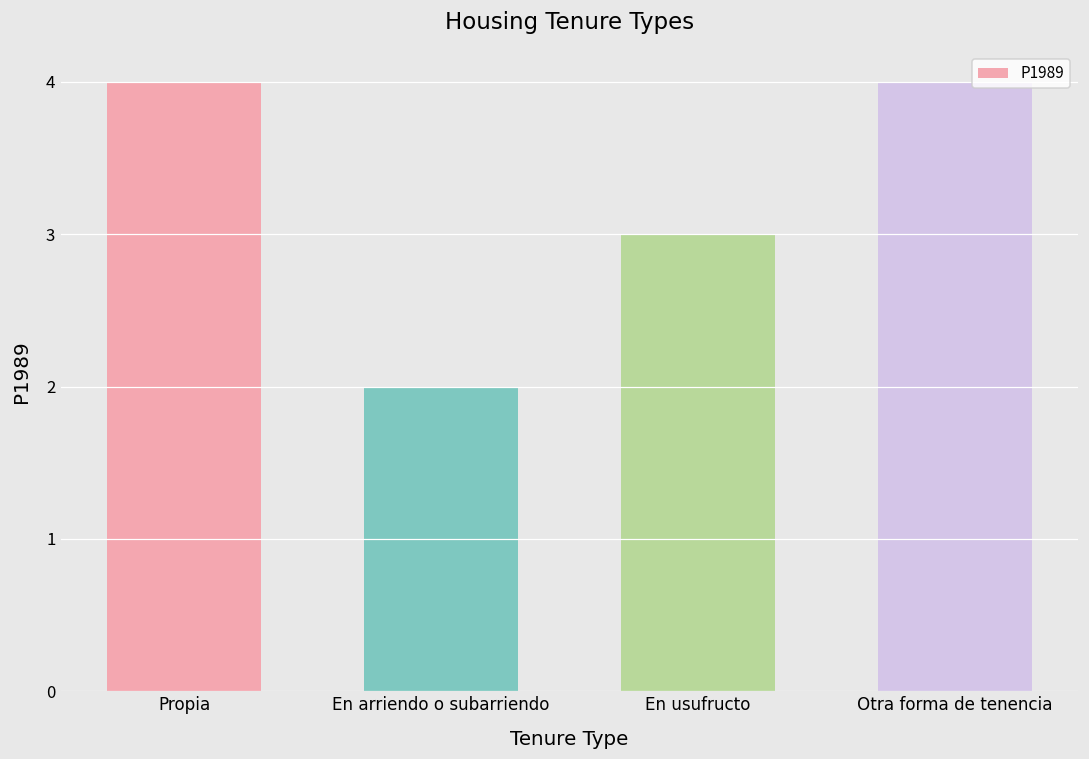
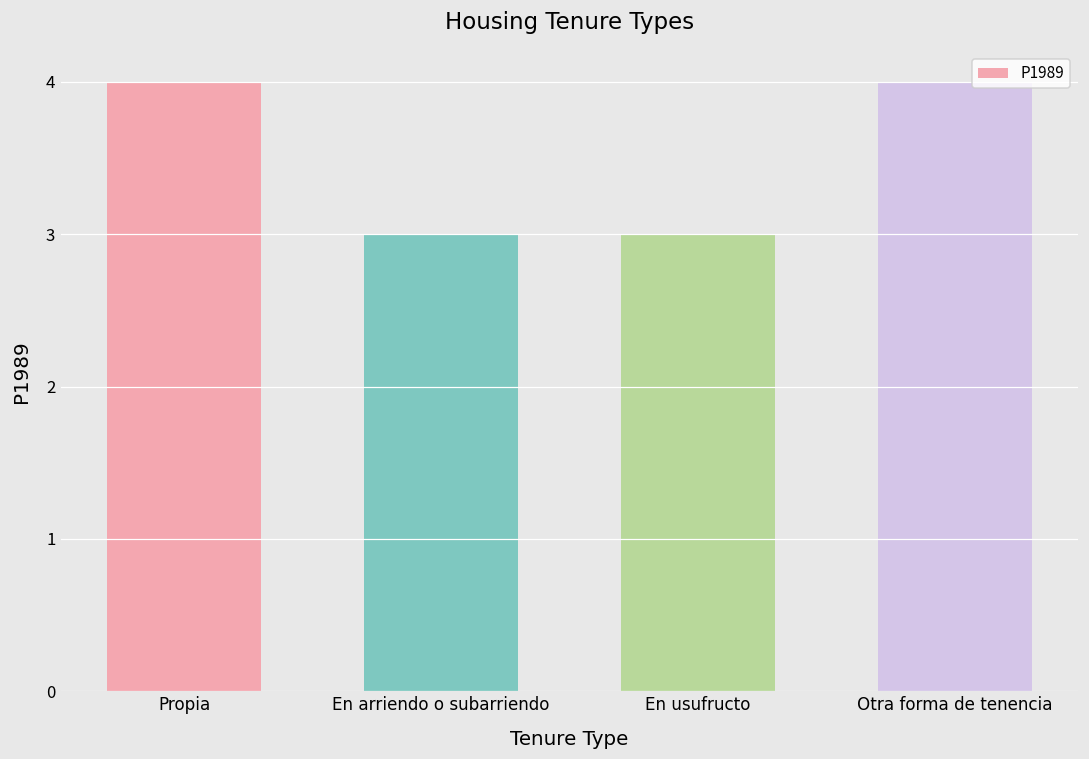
En arriendo o subarriendo: 2 -> 3
